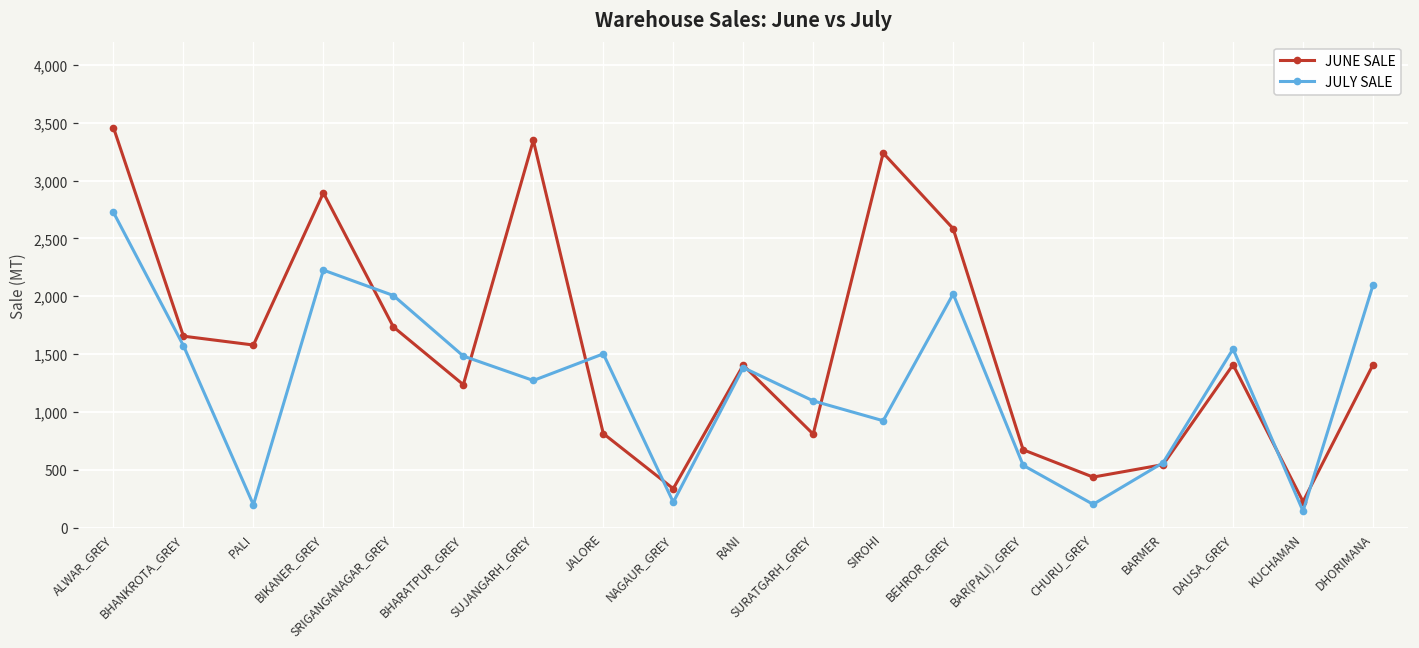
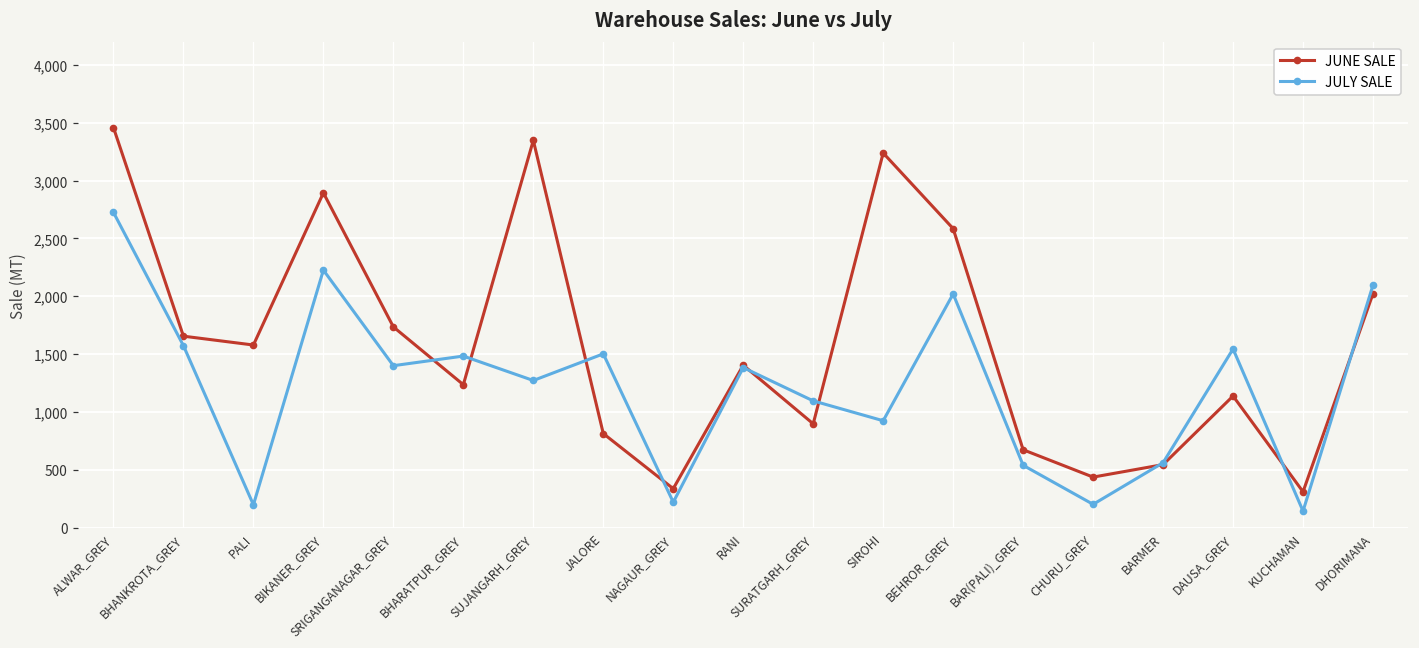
JULY SALE, SRIGANGANAGAR_GREY: 2,010 -> 1,400
JUNE SALE, SURATGARH_GREY: 810 -> 900
JUNE SALE, DAUSA_GREY: 1,410 -> 1,140
JUNE SALE, KUCHAMAN: 220 -> 310
JUNE SALE, DHORIMANA: 1,410 -> 2,020
